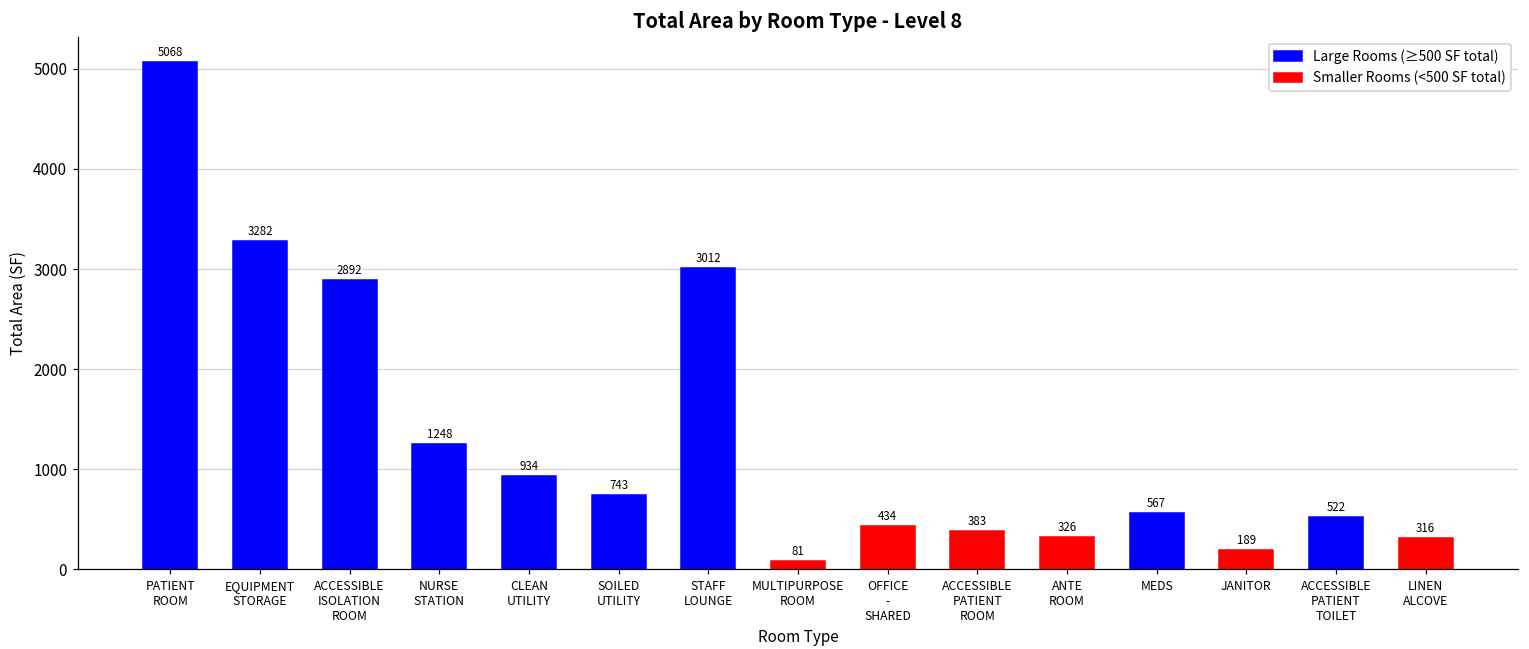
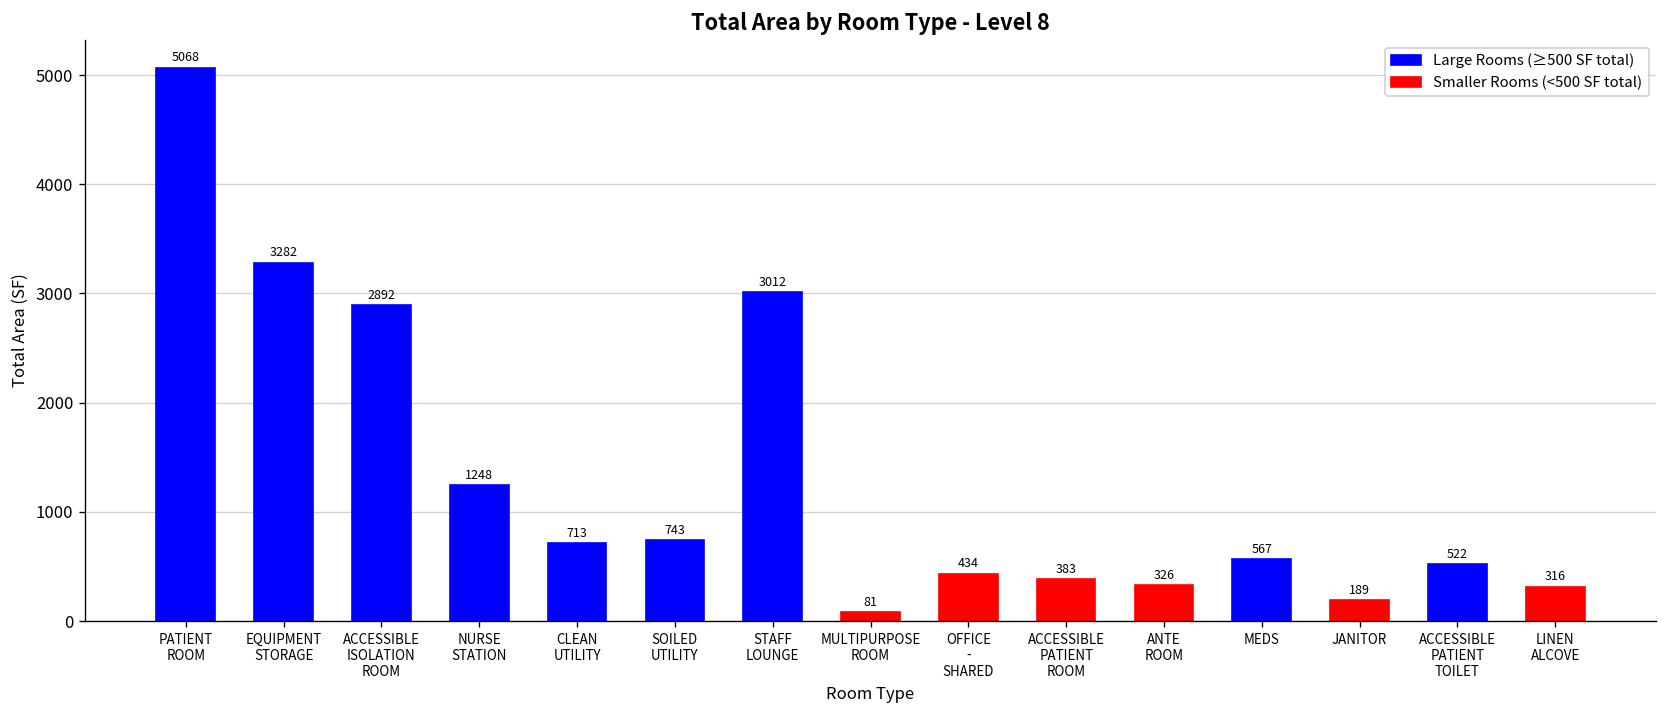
CLEAN UTILITY: 934 -> 713
